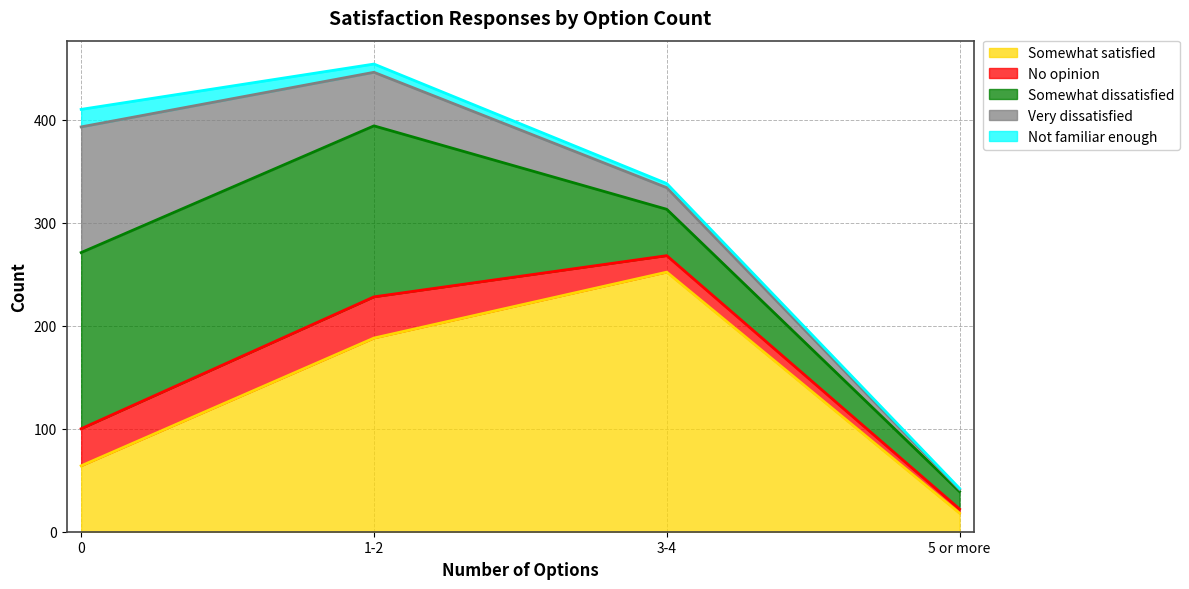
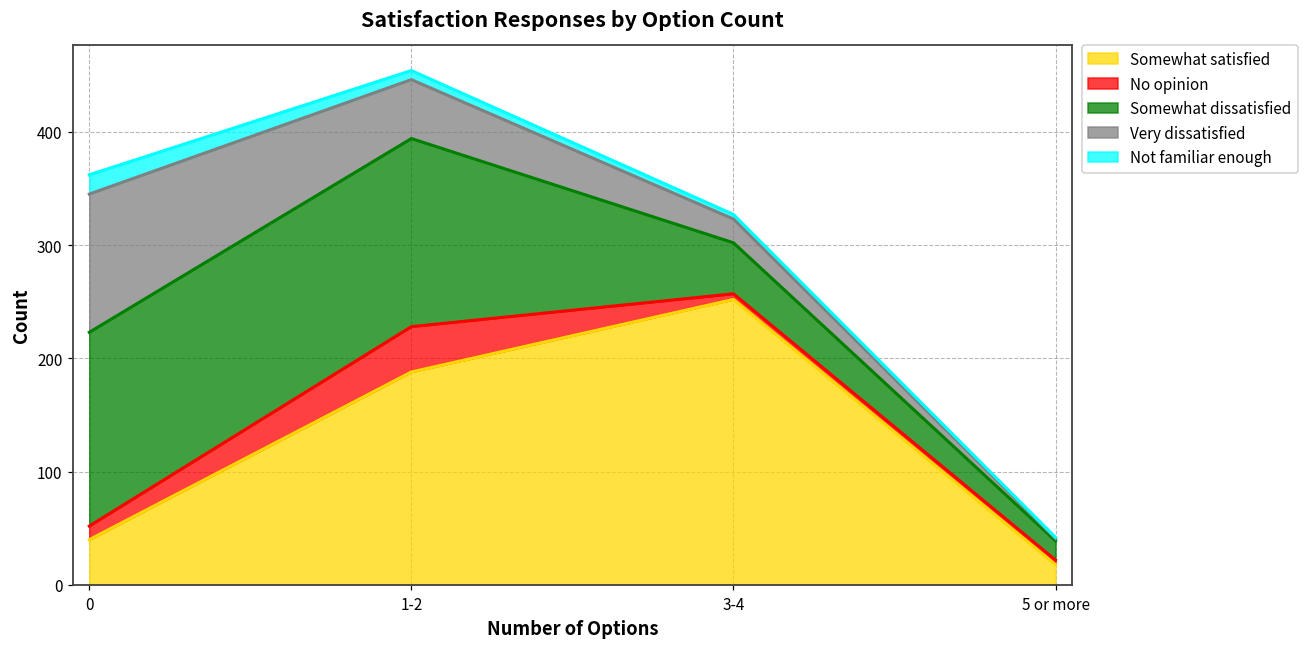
Somewhat satisfied, 0: 64 -> 40
No opinion, 0: 36 -> 12
No opinion, 3-4: 16 -> 5
